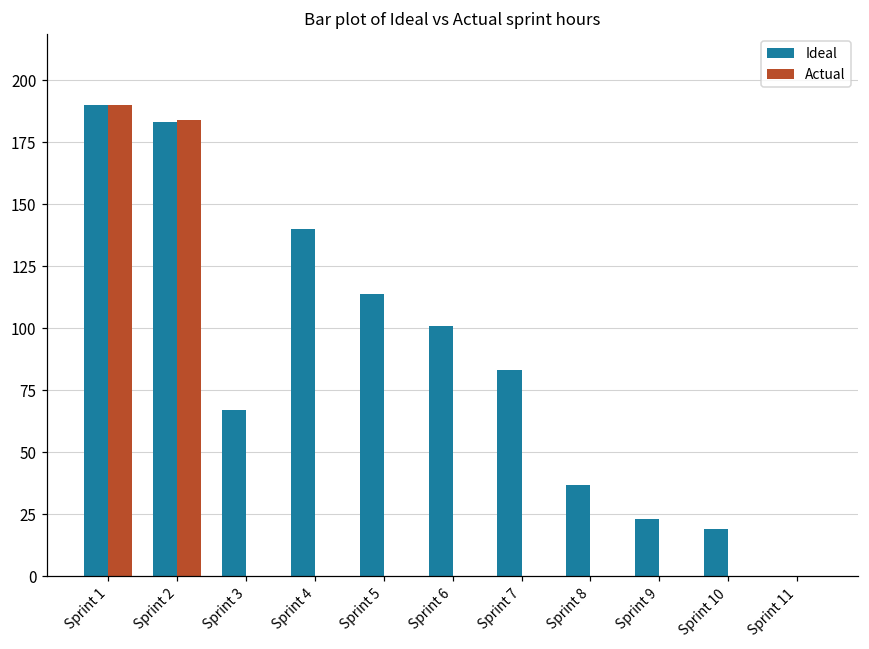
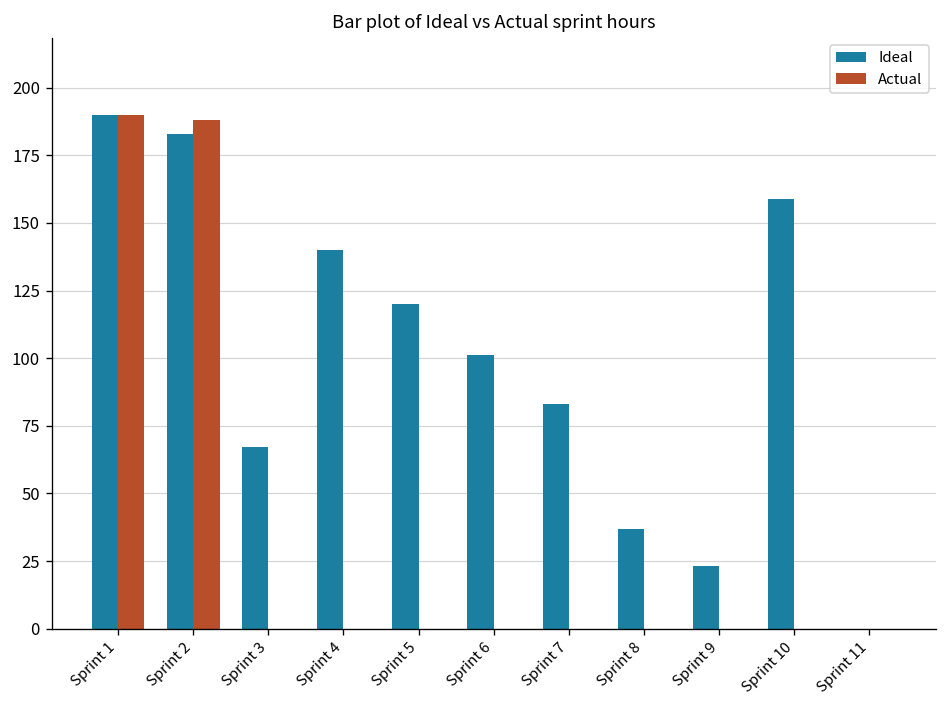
Actual, Sprint 2: 184 -> 188
Ideal, Sprint 5: 114 -> 120
Ideal, Sprint 10: 19 -> 159
